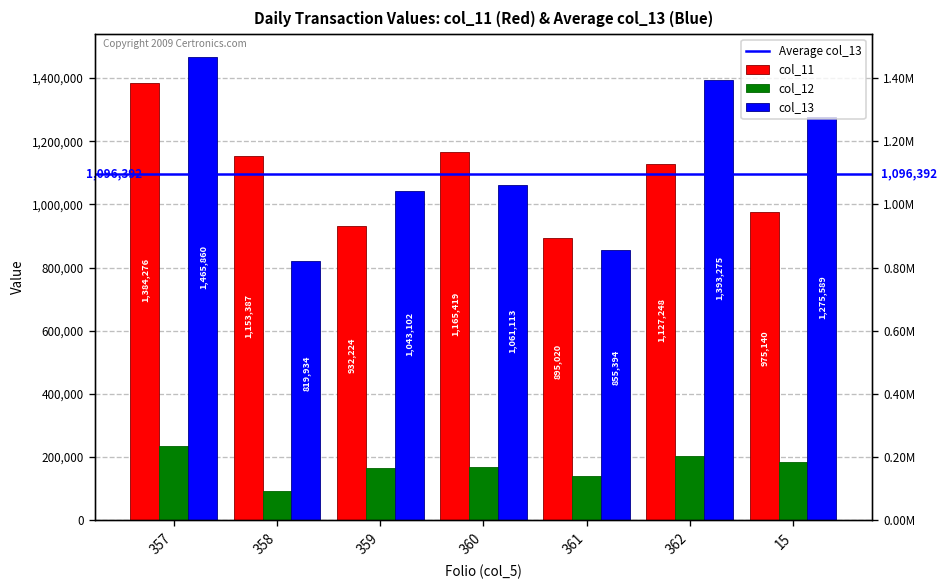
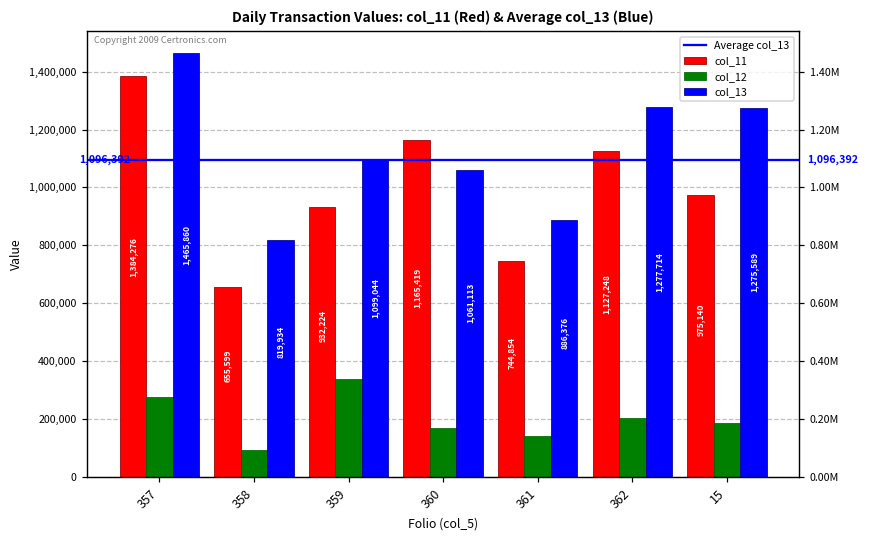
col_12, 357: 230,000 -> 280,000
col_11, 358: 1,153,387 -> 655,599
col_12, 359: 170,000 -> 340,000
col_13, 359: 1,043,102 -> 1,099,044
col_11, 361: 895,020 -> 744,854
col_13, 361: 855,394 -> 886,376
col_13, 362: 1,393,275 -> 1,277,714
